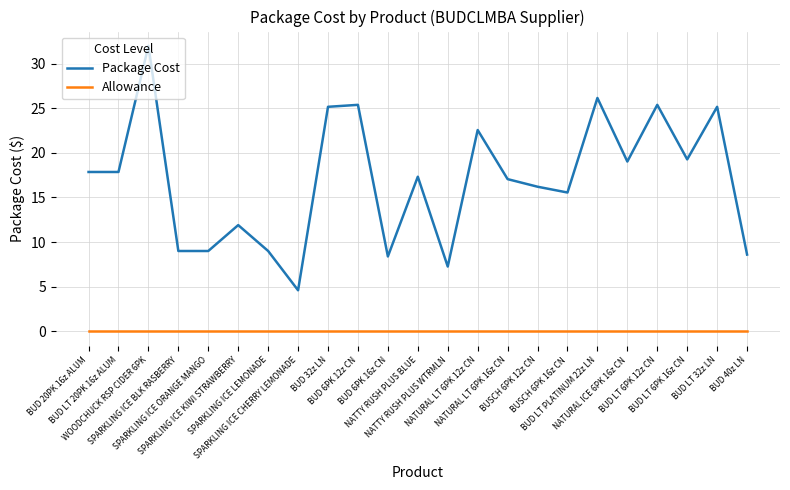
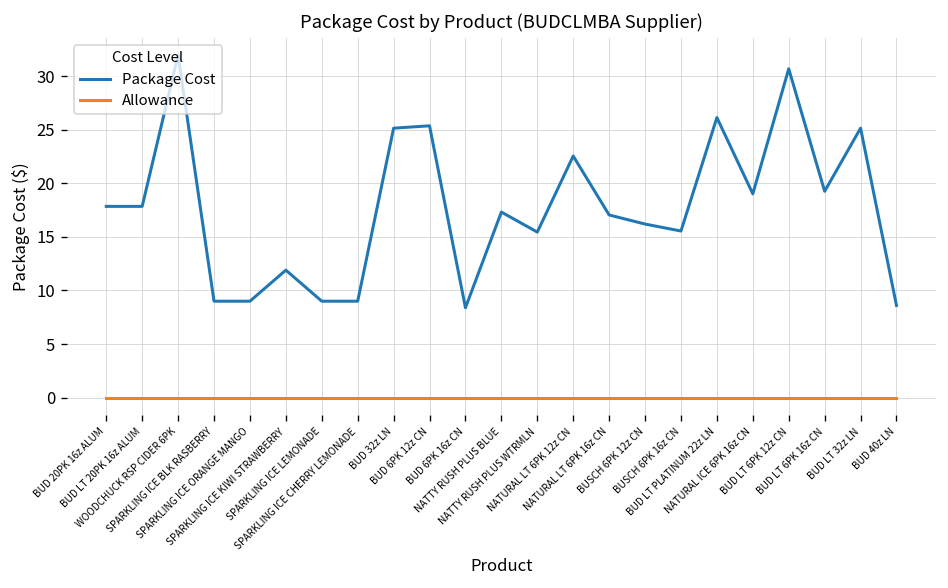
Package Cost, SPARKLING ICE CHERRY LEMONADE: 5 -> 9
Package Cost, NATTY RUSH PLUS WTRMLN: 7 -> 15
Package Cost, BUD LT 6PK 12z CN: 25 -> 31
